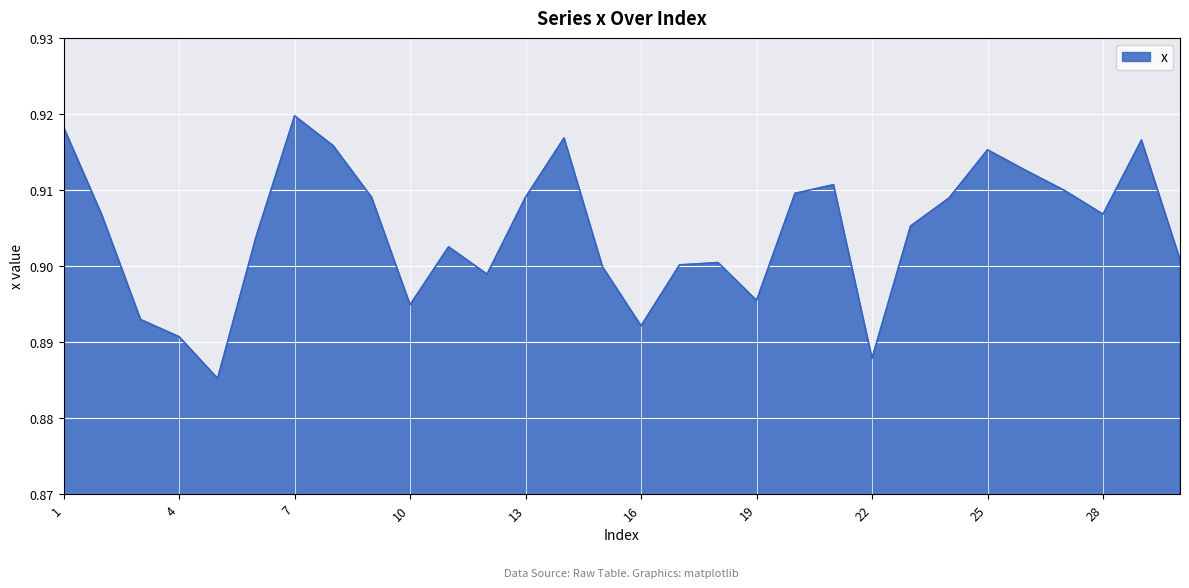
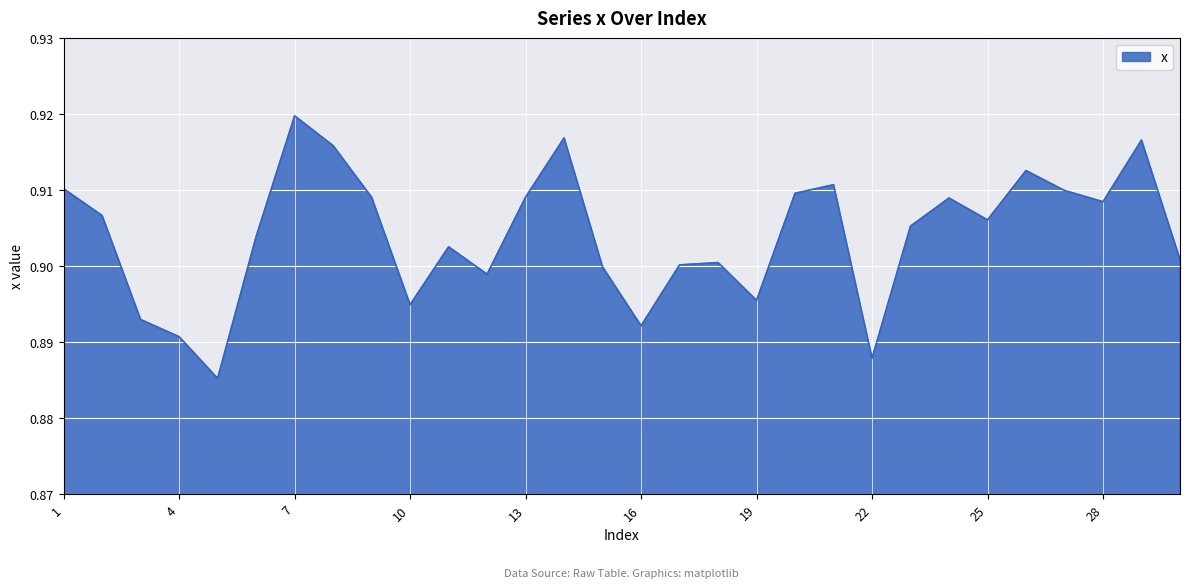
1: 0.918 -> 0.910
25: 0.915 -> 0.906
28: 0.907 -> 0.908
